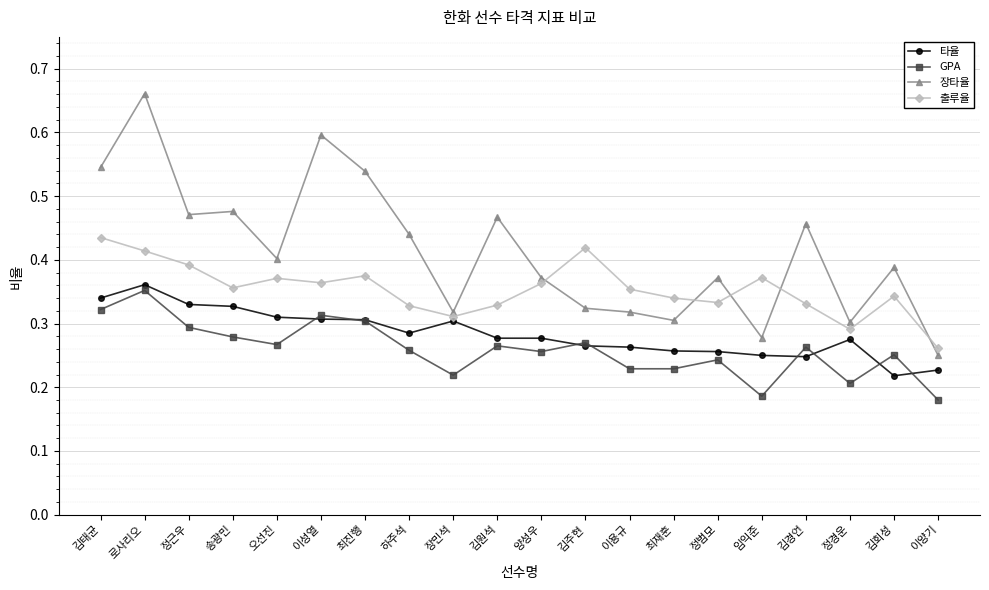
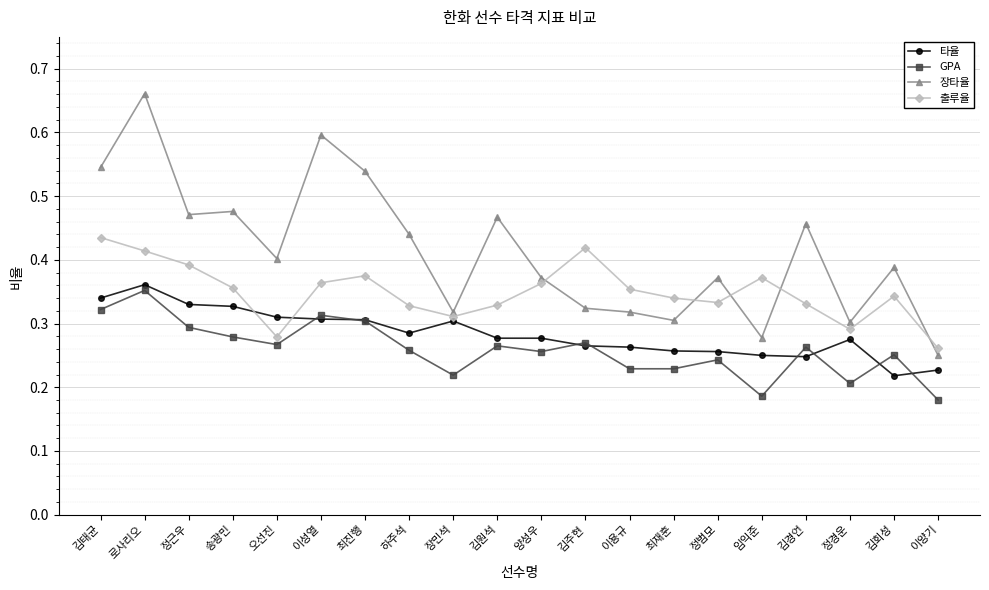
출루율, 오선진: 0.37 -> 0.28
